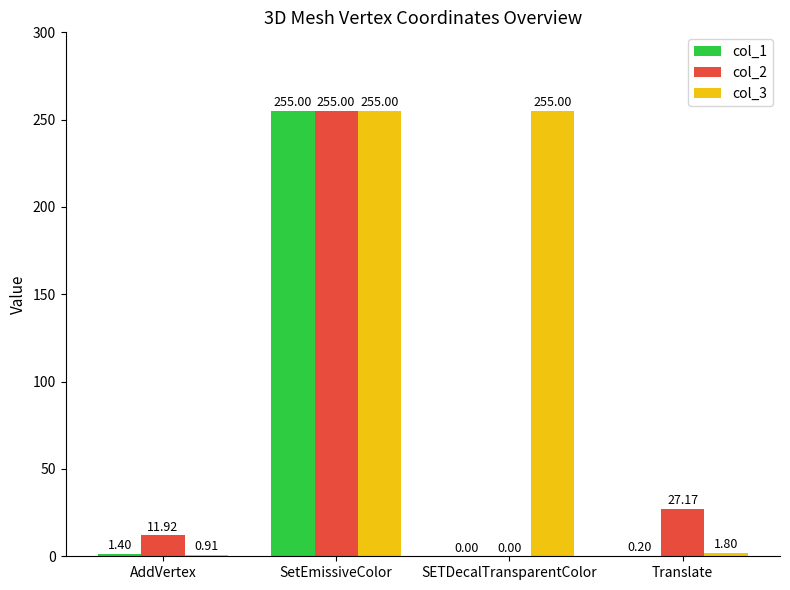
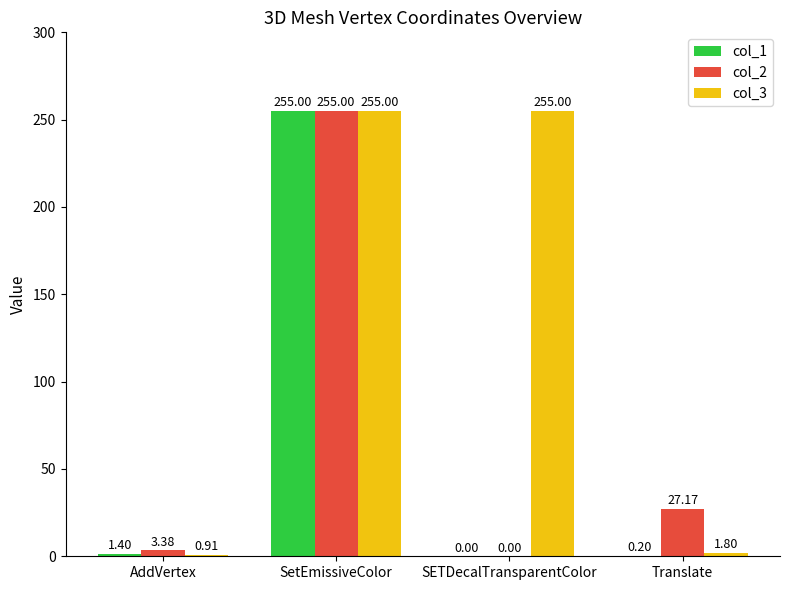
col_2, AddVertex: 11.92 -> 3.38
